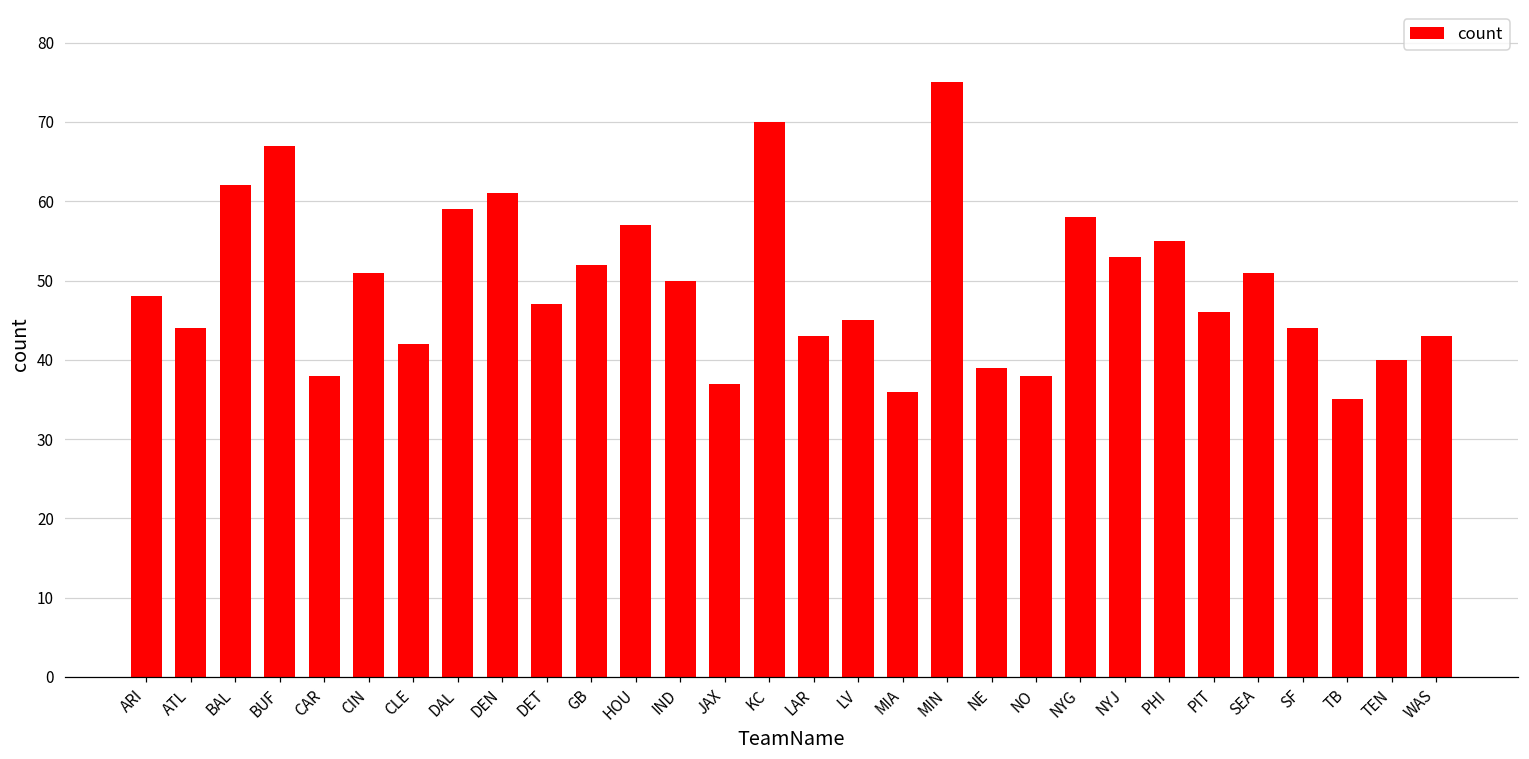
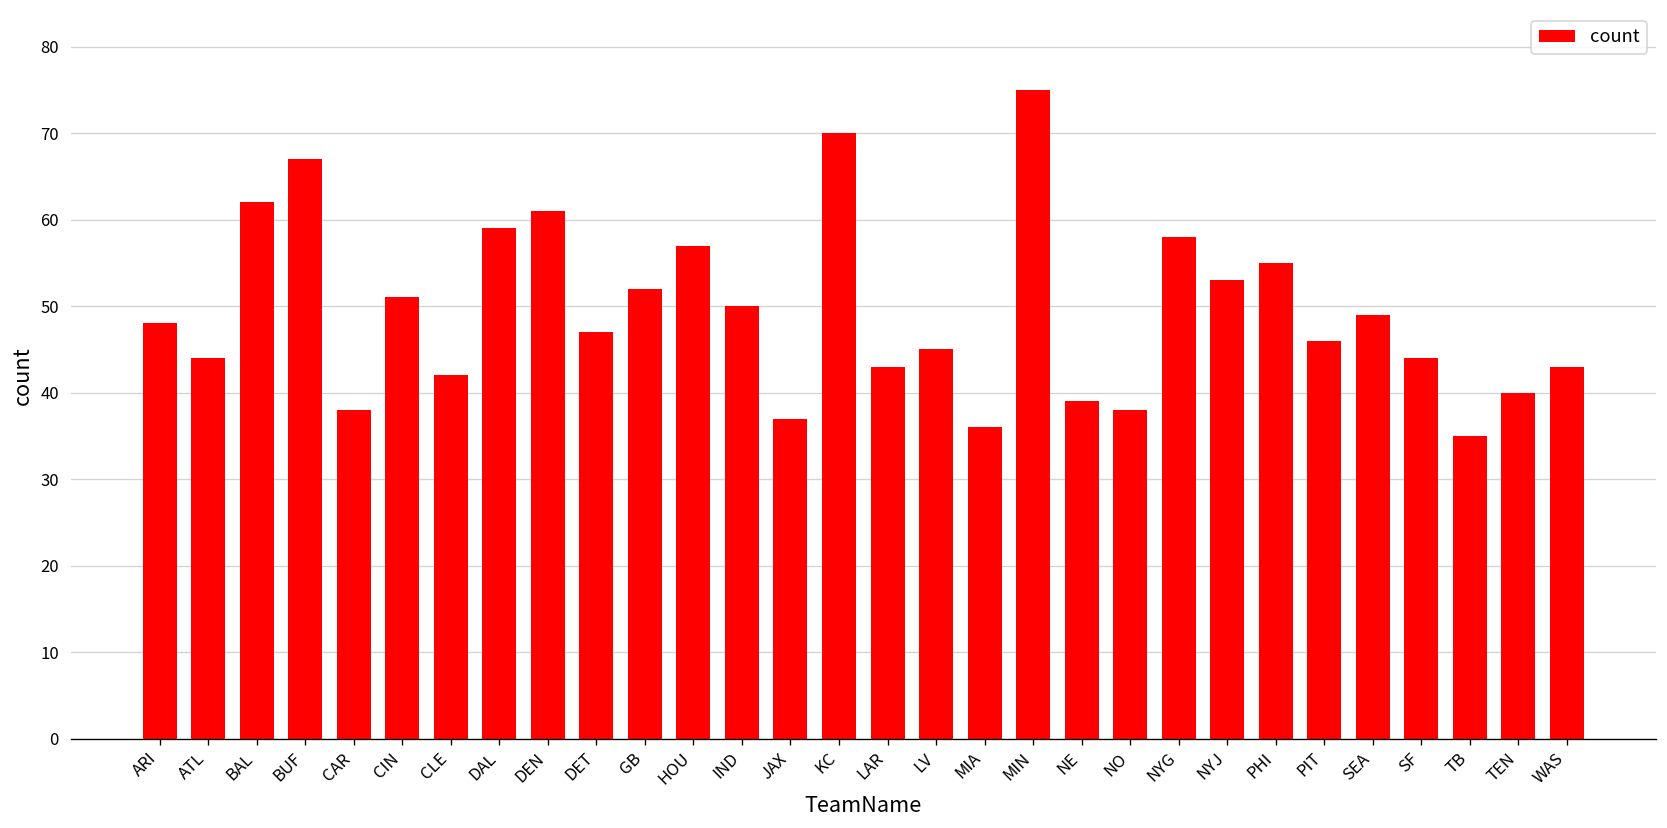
SEA: 51 -> 49
